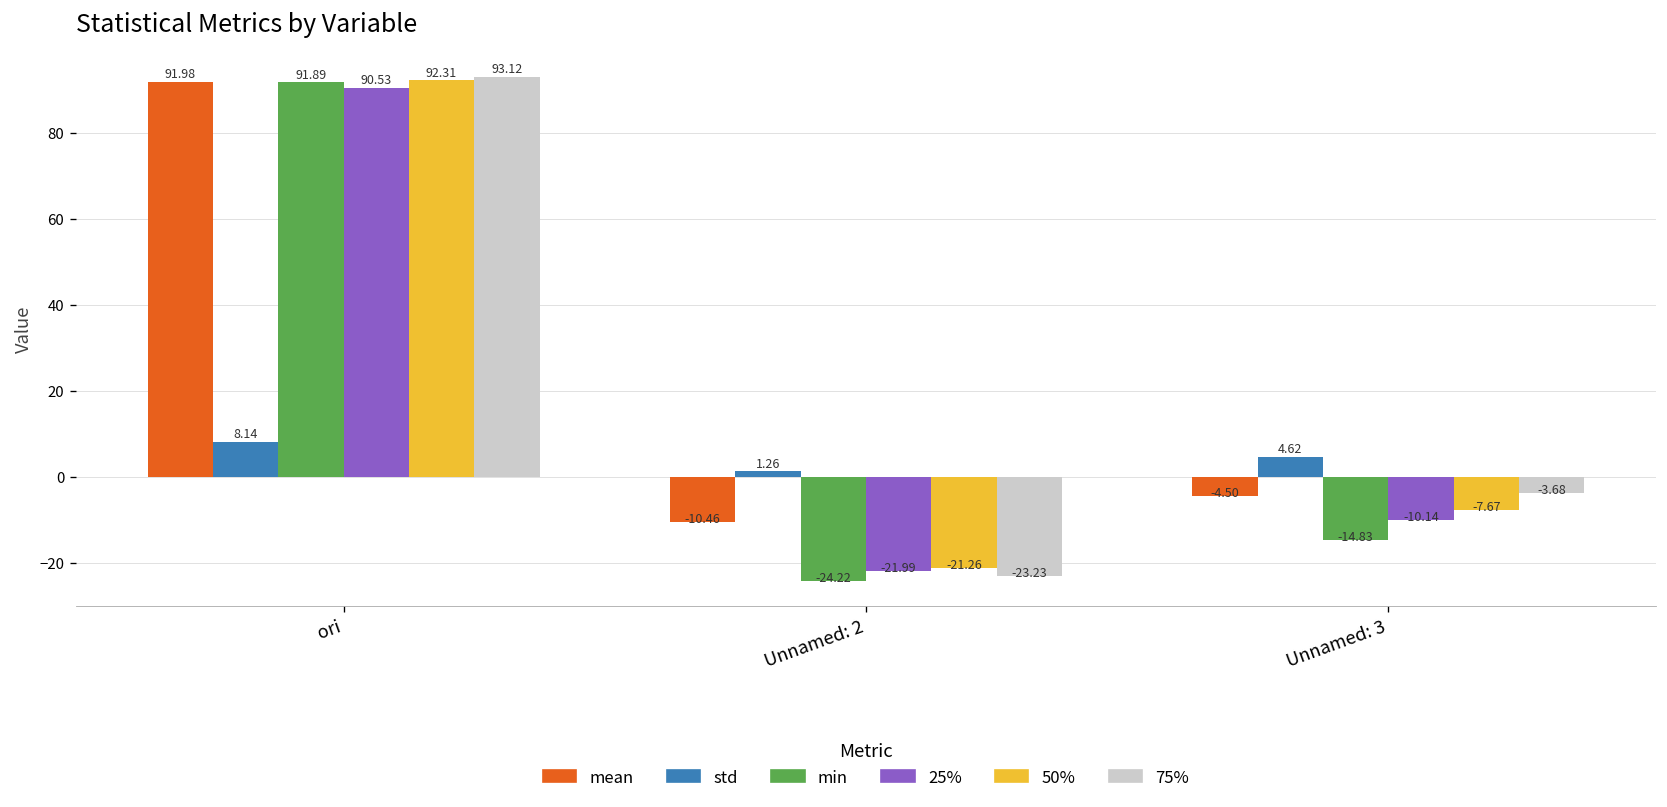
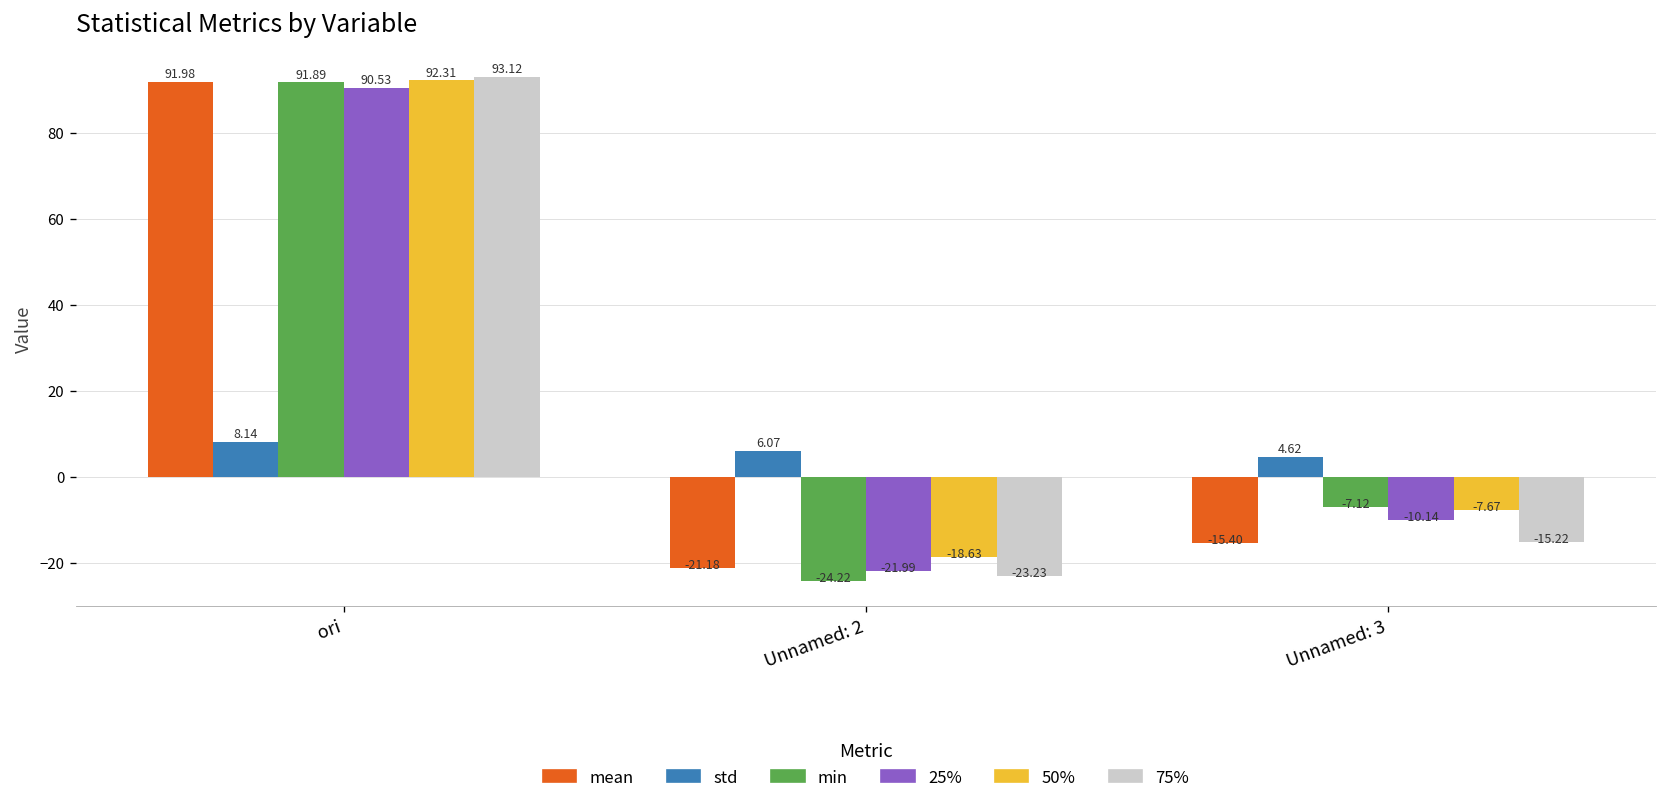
mean, Unnamed: 2: -10.46 -> -21.18
std, Unnamed: 2: 1.26 -> 6.07
50%, Unnamed: 2: -21.26 -> -18.63
mean, Unnamed: 3: -4.50 -> -15.40
min, Unnamed: 3: -14.83 -> -7.12
75%, Unnamed: 3: -3.68 -> -15.22
